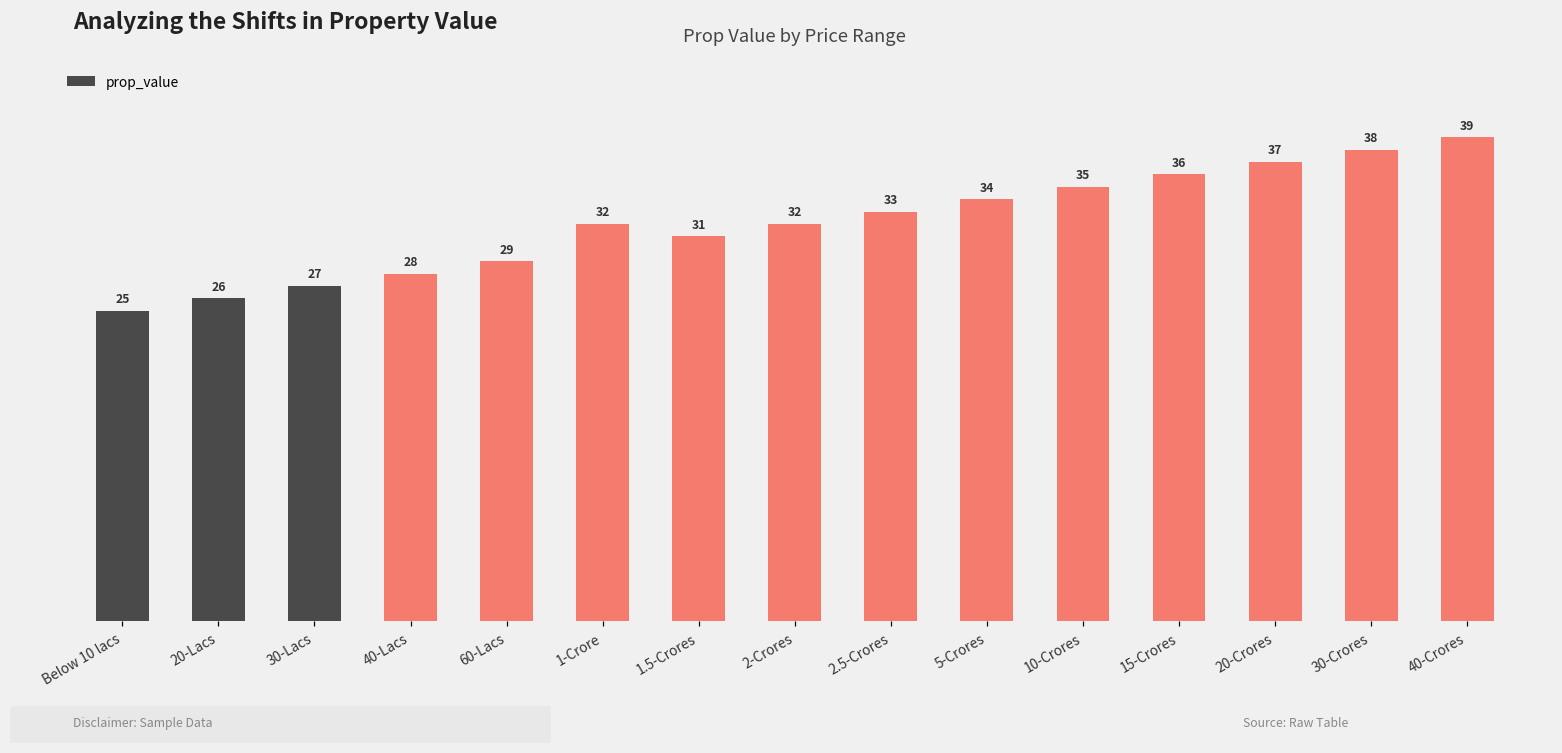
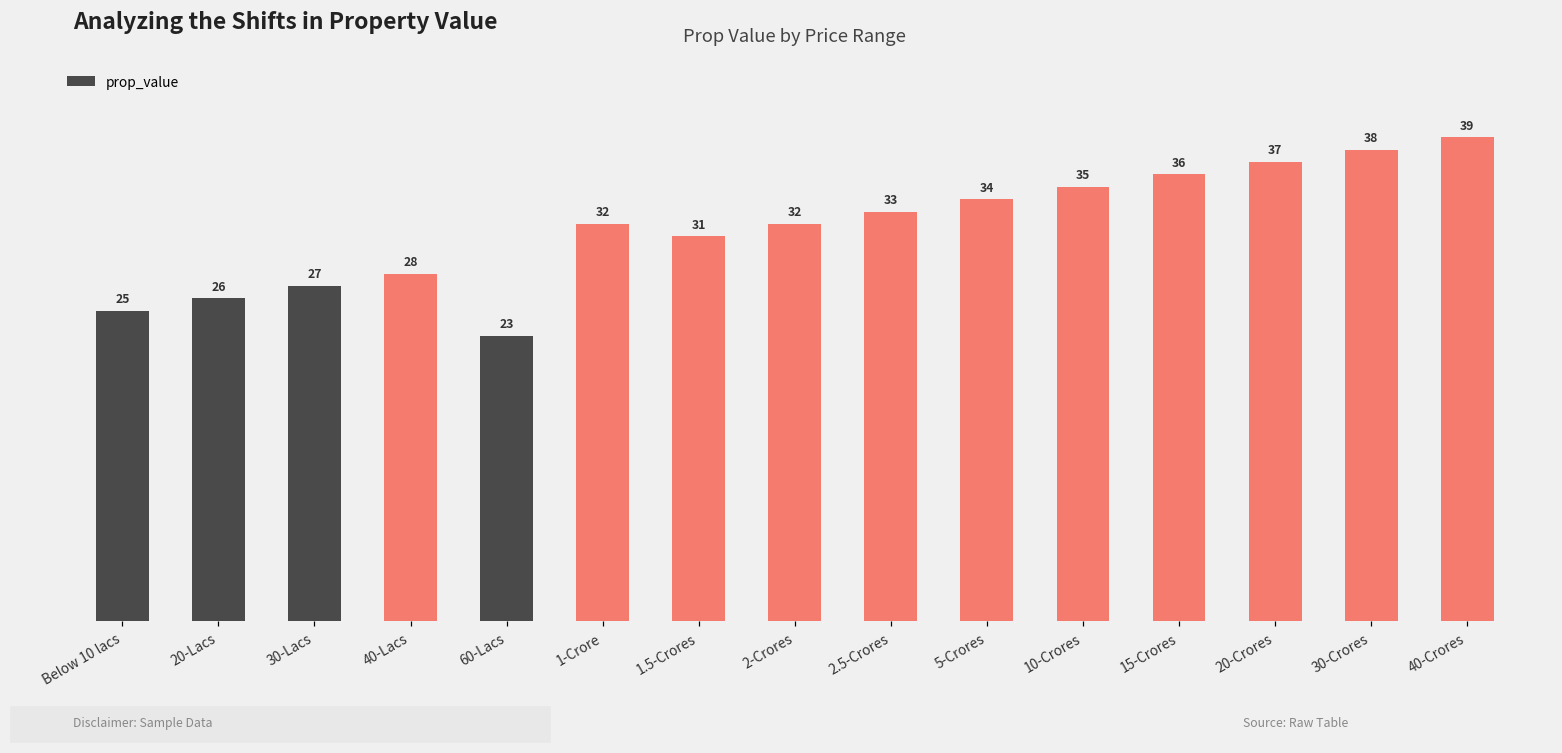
60-Lacs: 29 -> 23
